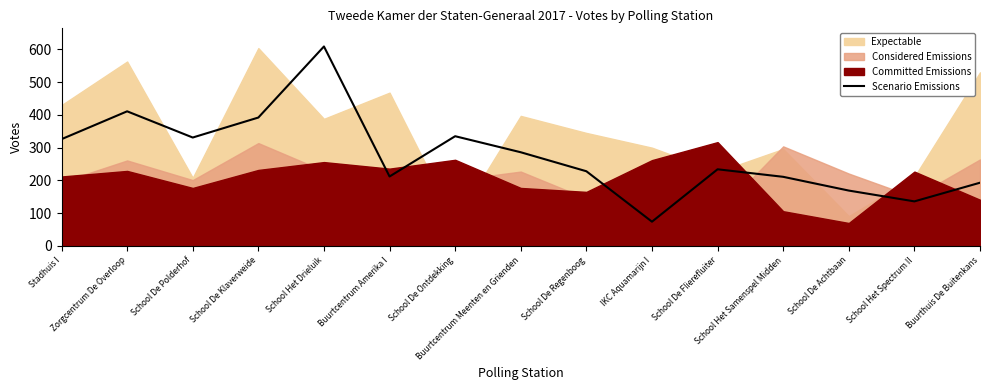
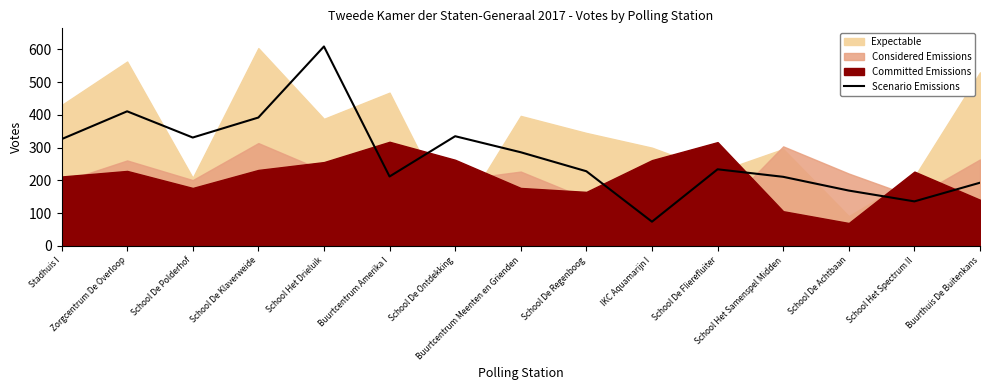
Committed Emissions, Buurtcentrum Amerika I: 240 -> 320
